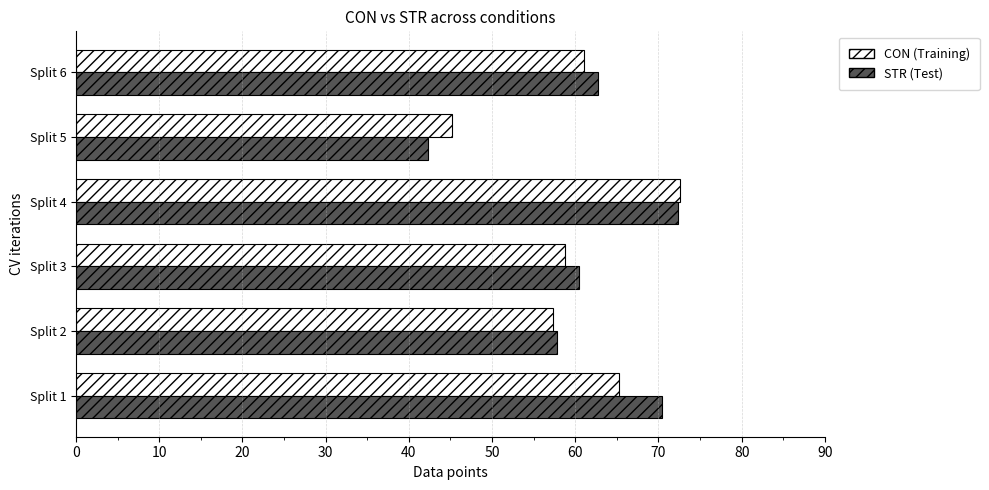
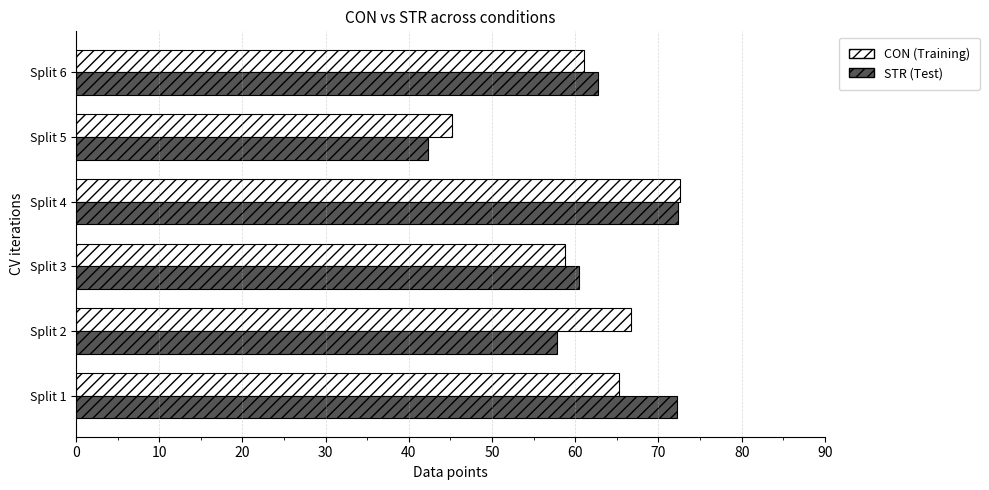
CON (Training), Split 2: 57 -> 67
STR (Test), Split 1: 70 -> 72
